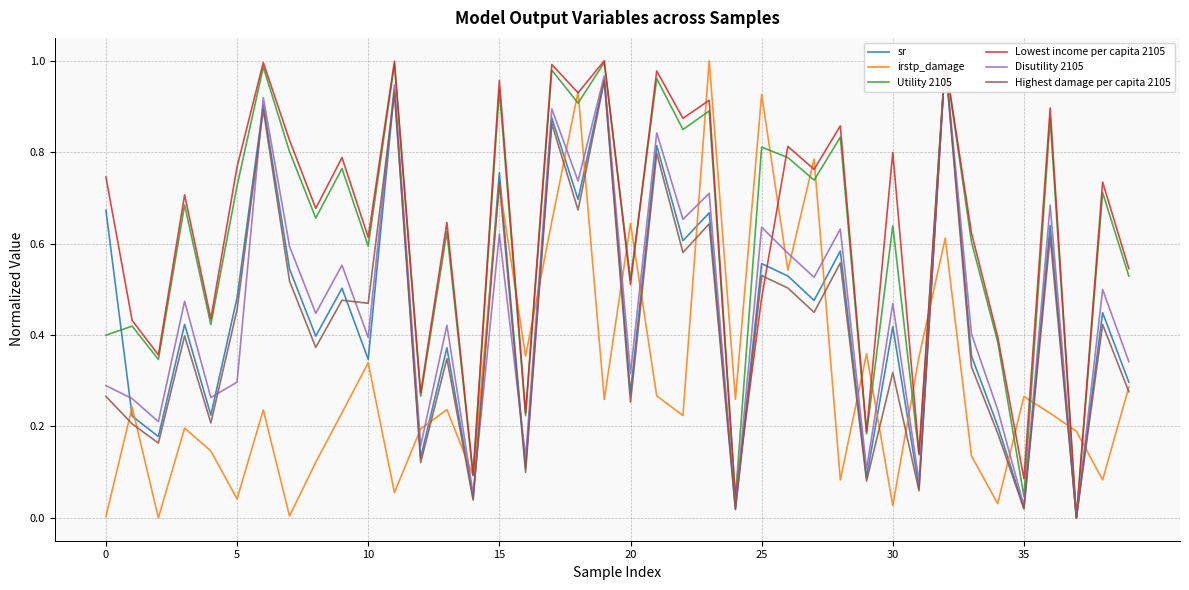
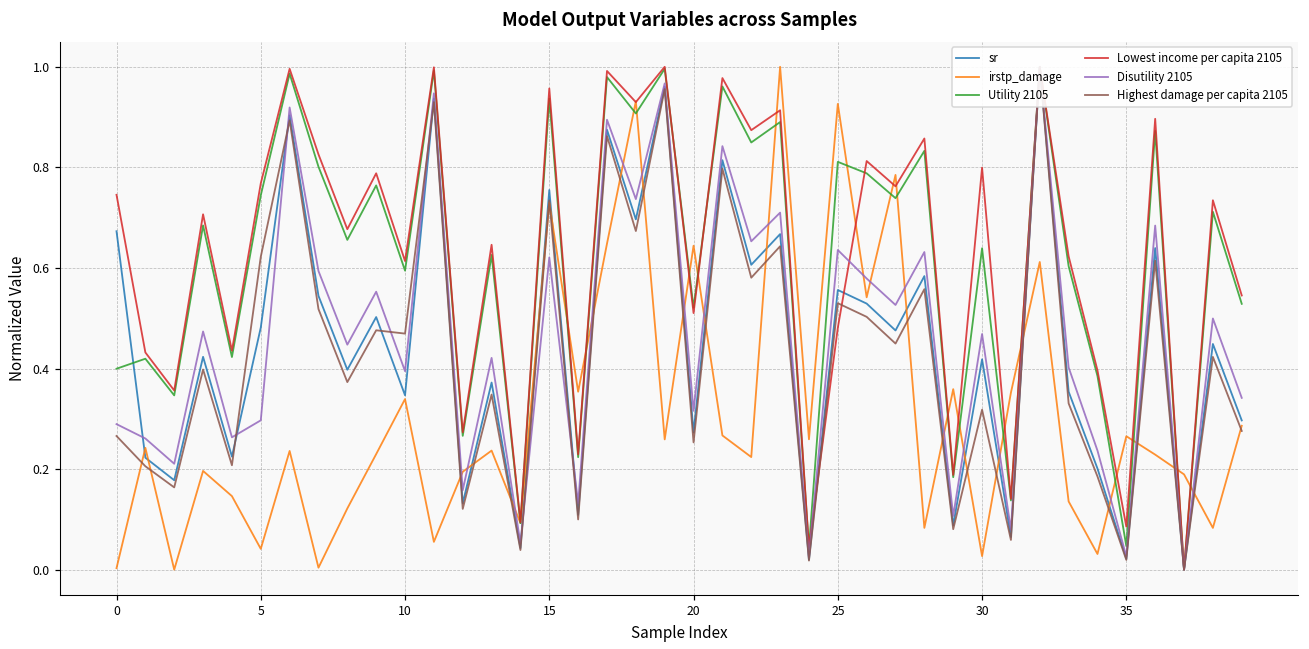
Utility 2105, 5: 0.73 -> 0.74
Highest damage per capita 2105, 5: 0.46 -> 0.62
